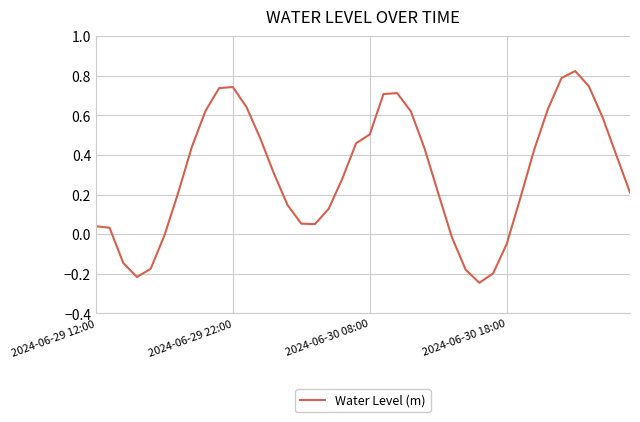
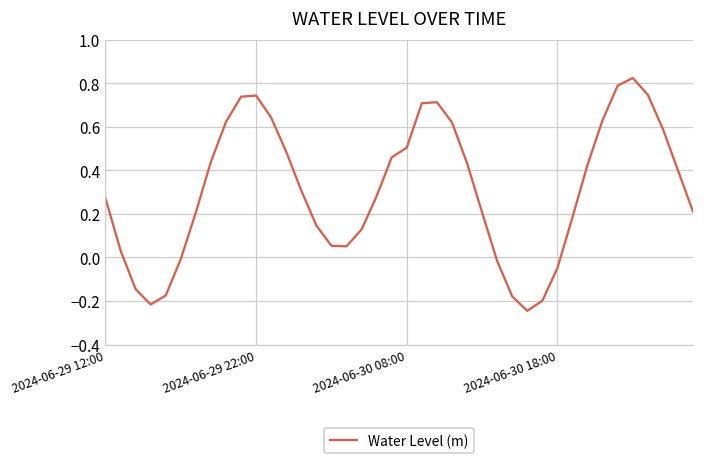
2024-06-29 12:00: 0.04 -> 0.27
